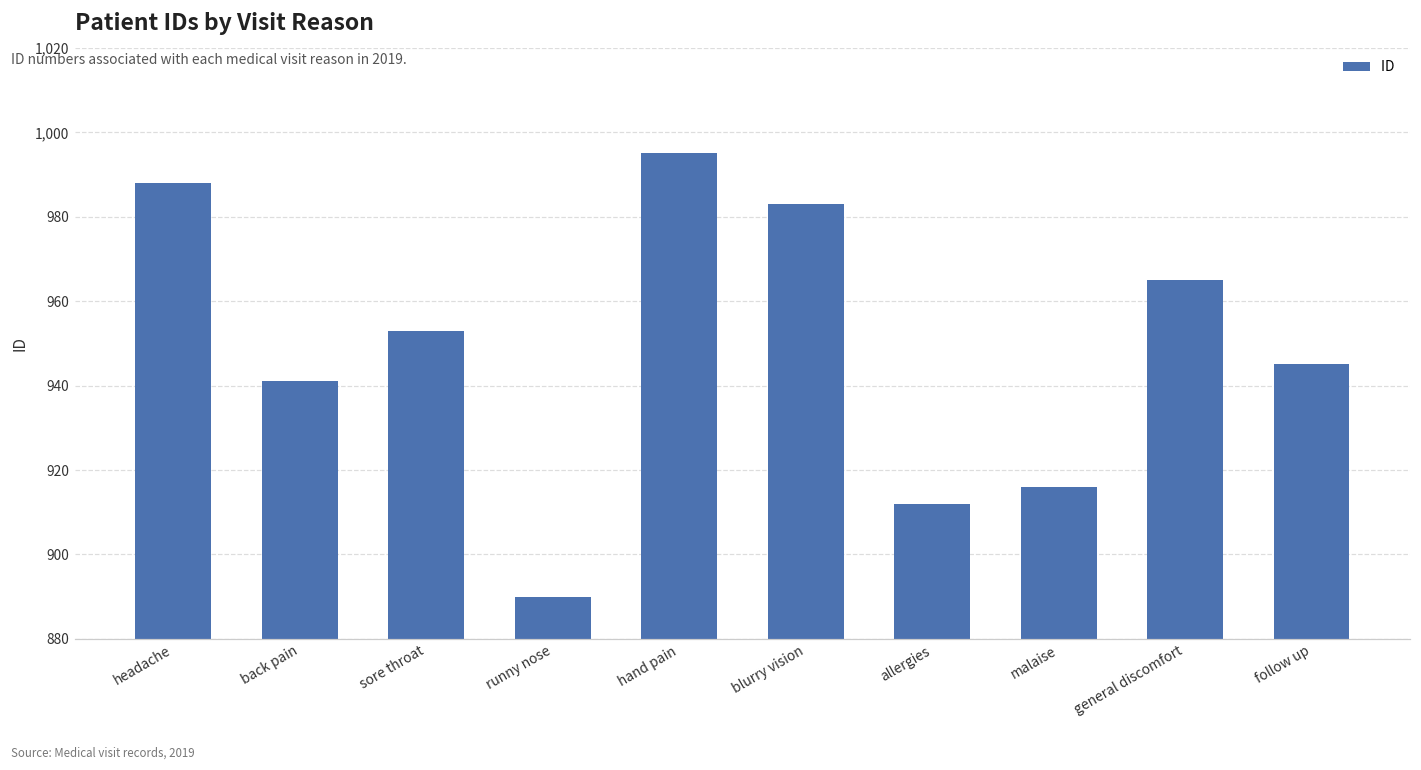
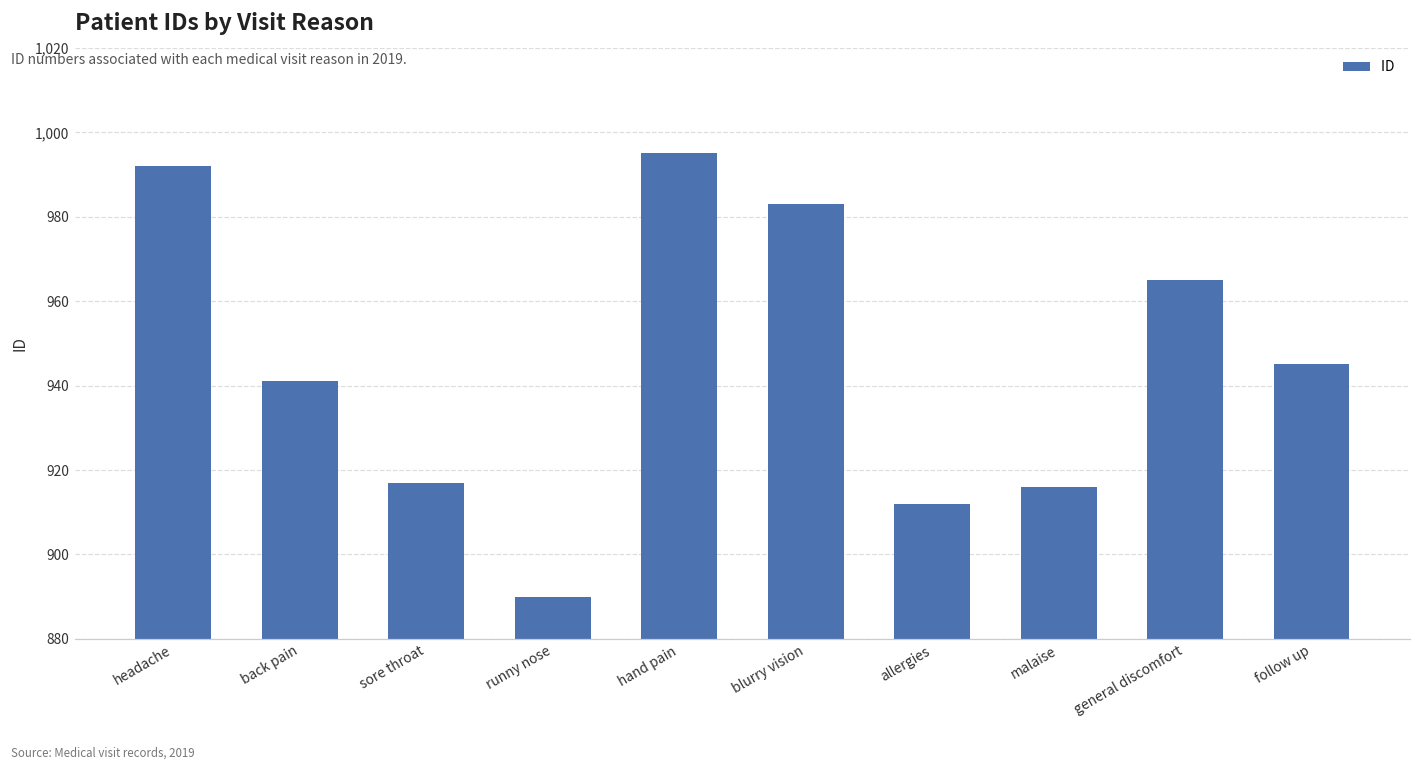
headache: 988 -> 992
sore throat: 953 -> 917
